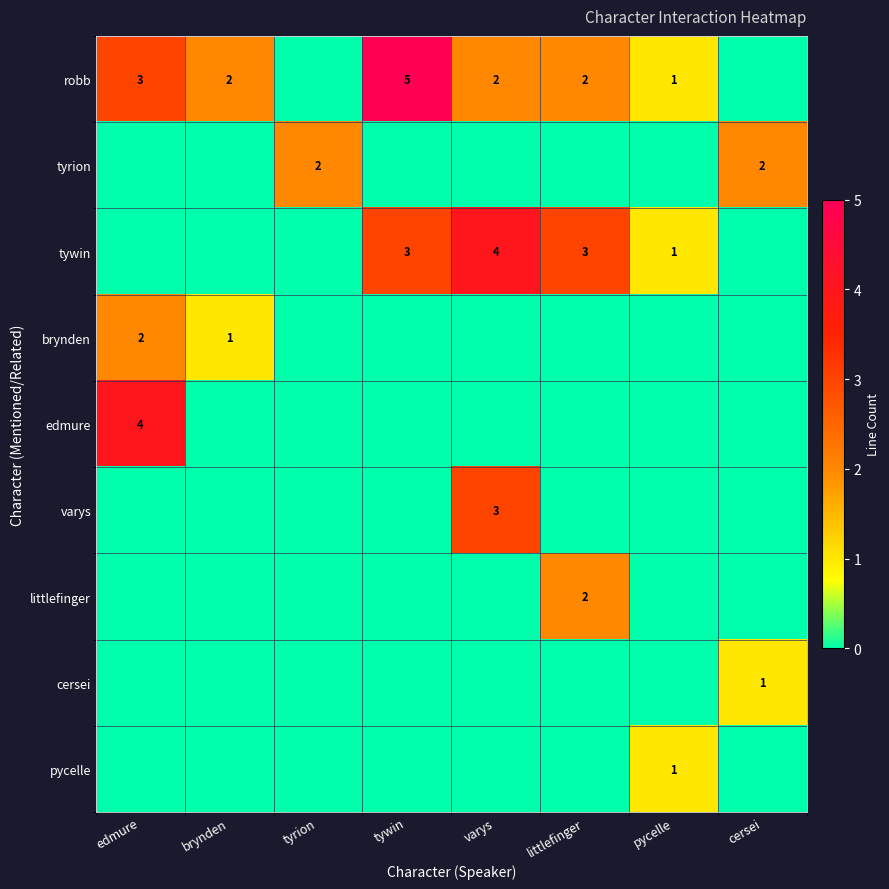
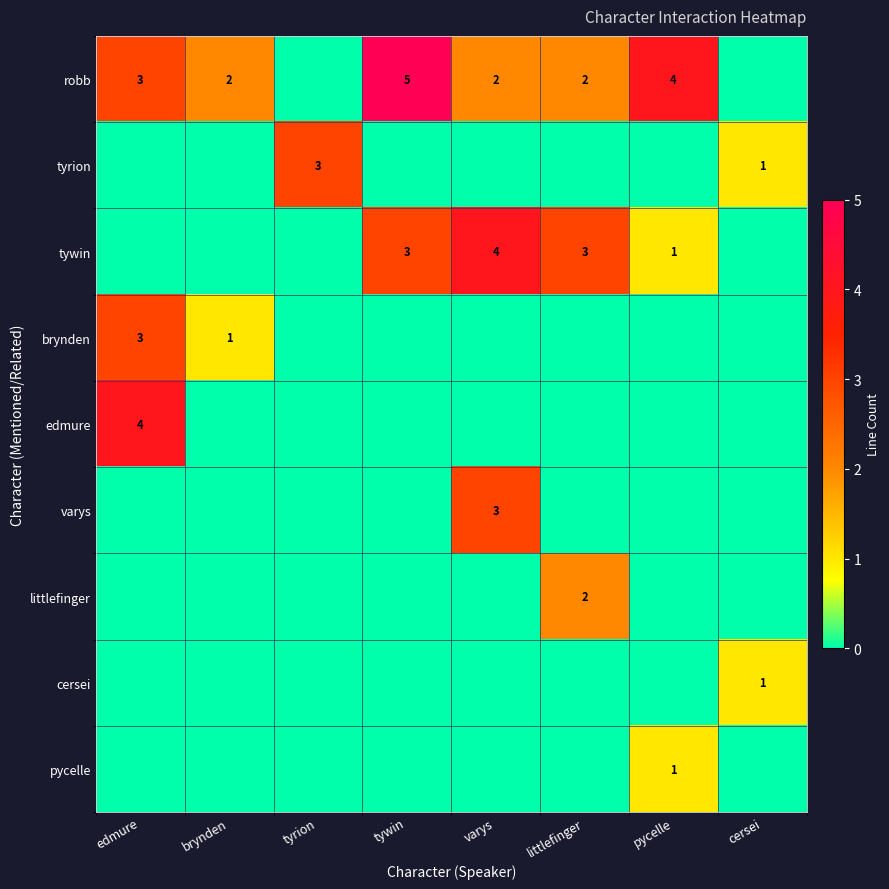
robb, pycelle: 1 -> 4
tyrion, tyrion: 2 -> 3
tyrion, cersei: 2 -> 1
brynden, edmure: 2 -> 3
